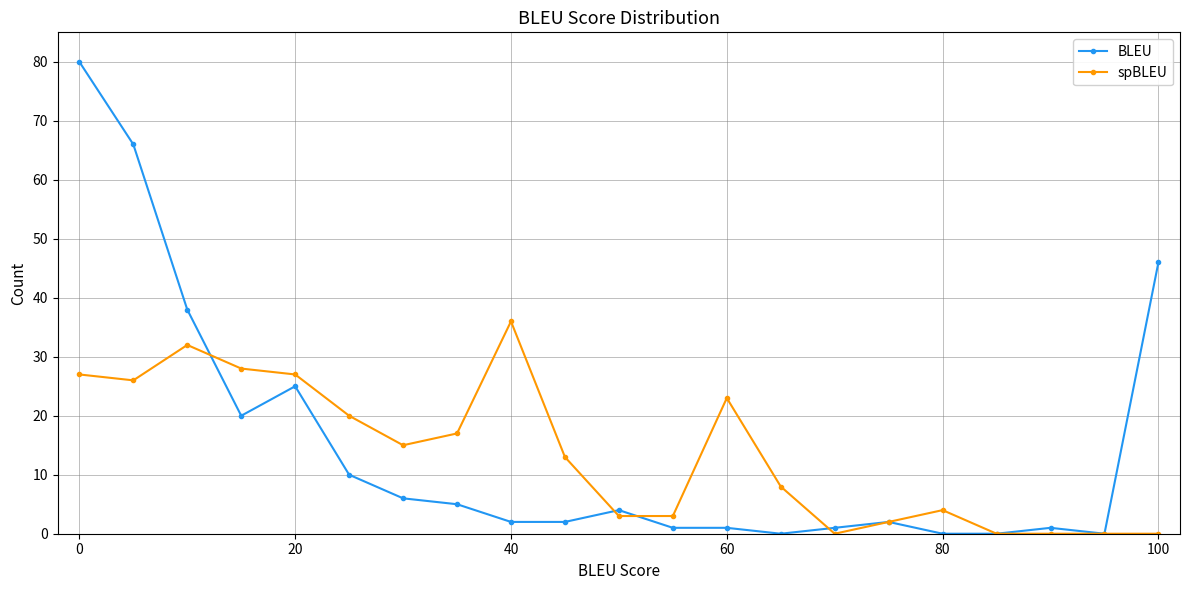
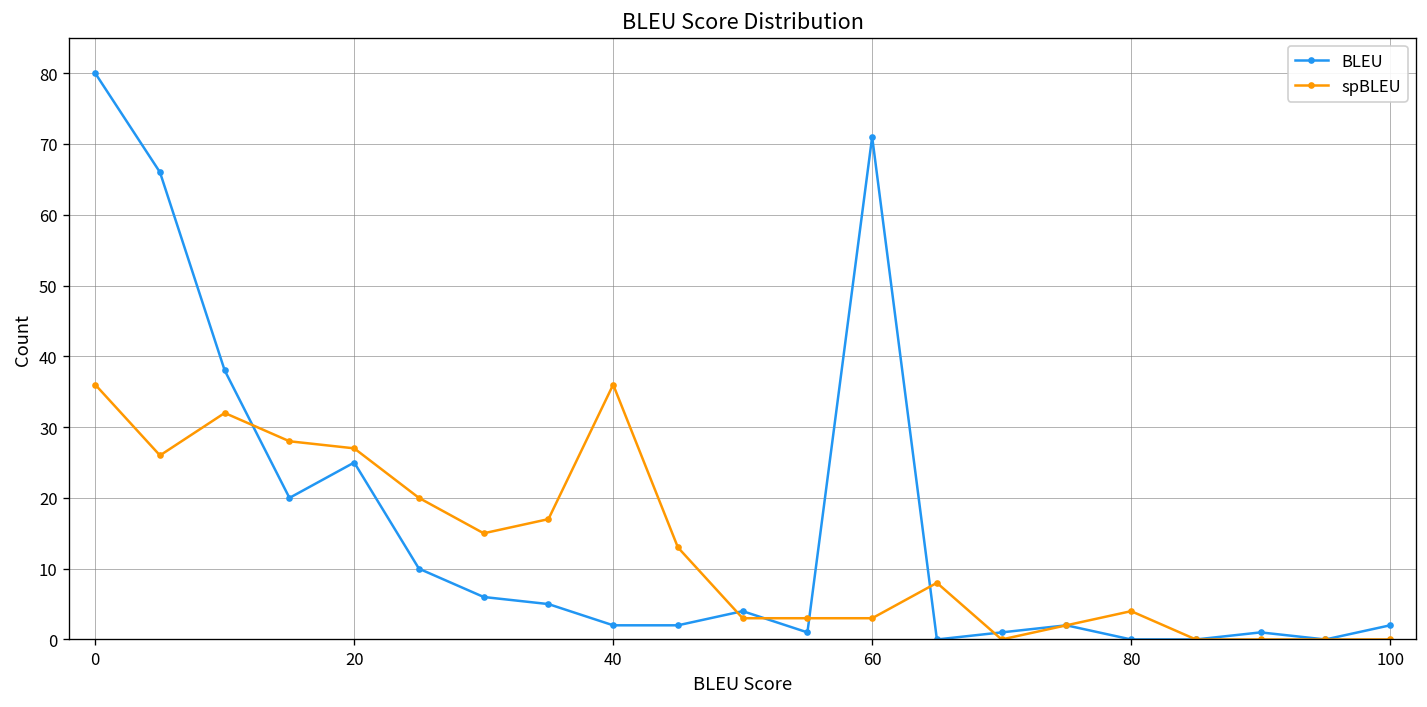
spBLEU, 0: 27 -> 36
BLEU, 60: 1 -> 71
spBLEU, 60: 23 -> 3
BLEU, 100: 46 -> 2
